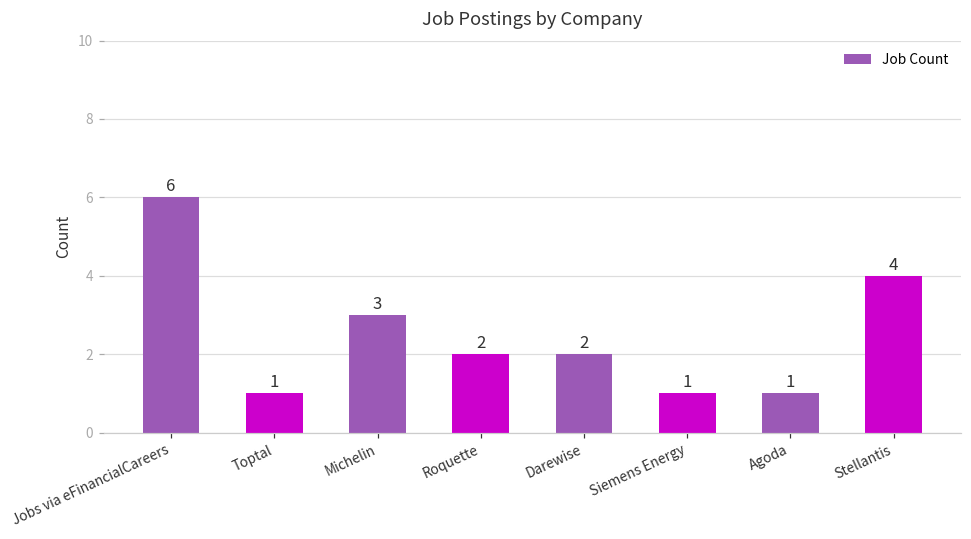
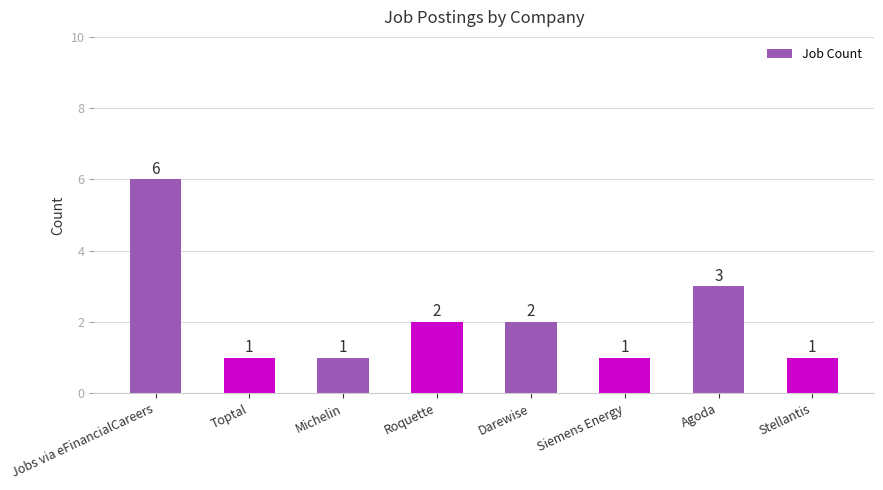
Michelin: 3 -> 1
Agoda: 1 -> 3
Stellantis: 4 -> 1
